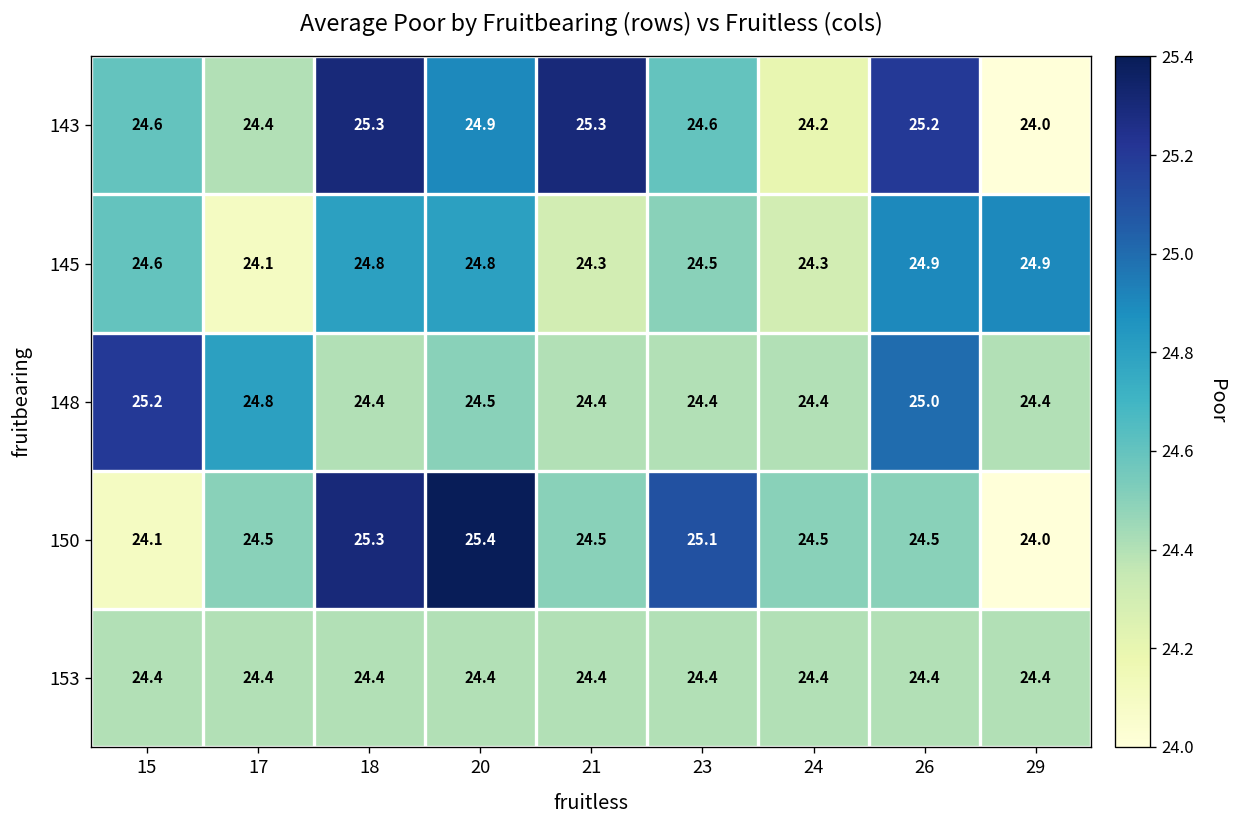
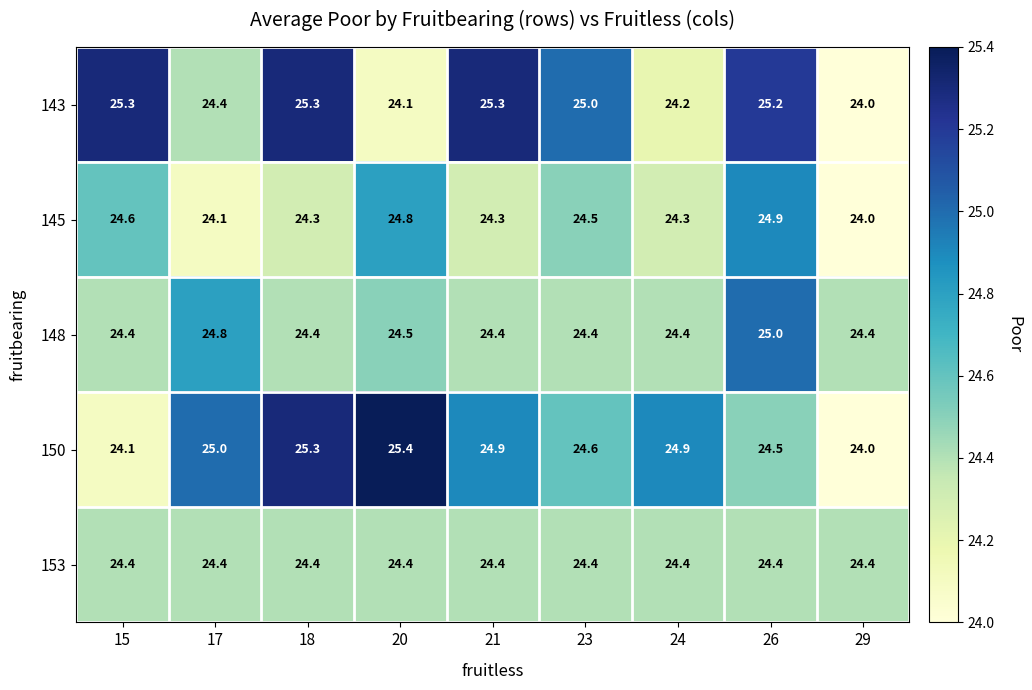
143, 15: 24.6 -> 25.3
143, 20: 24.9 -> 24.1
143, 23: 24.6 -> 25.0
145, 18: 24.8 -> 24.3
145, 29: 24.9 -> 24.0
148, 15: 25.2 -> 24.4
150, 17: 24.5 -> 25.0
150, 21: 24.5 -> 24.9
150, 23: 25.1 -> 24.6
150, 24: 24.5 -> 24.9
